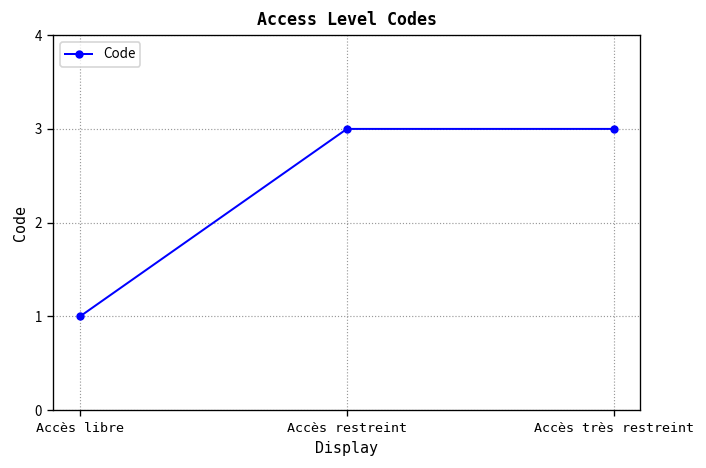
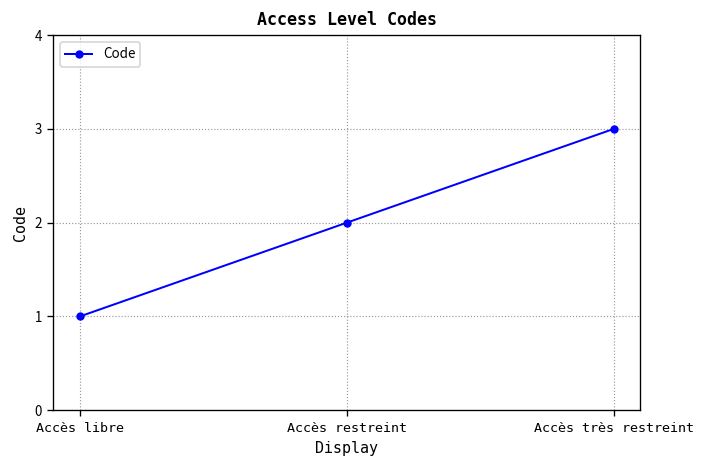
Accès restreint: 3 -> 2
